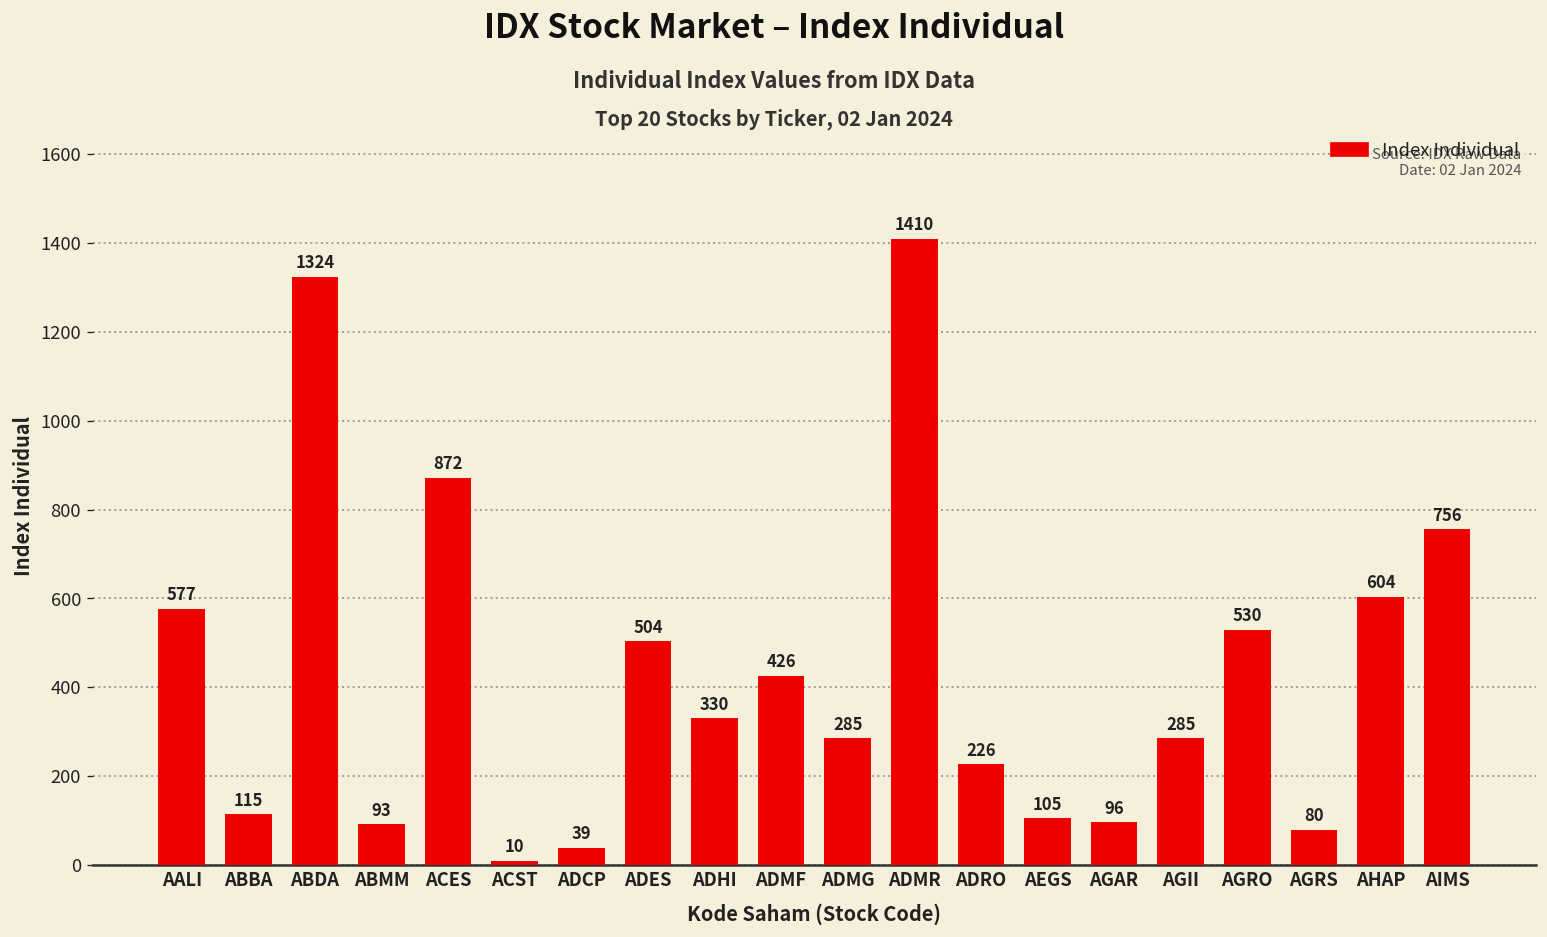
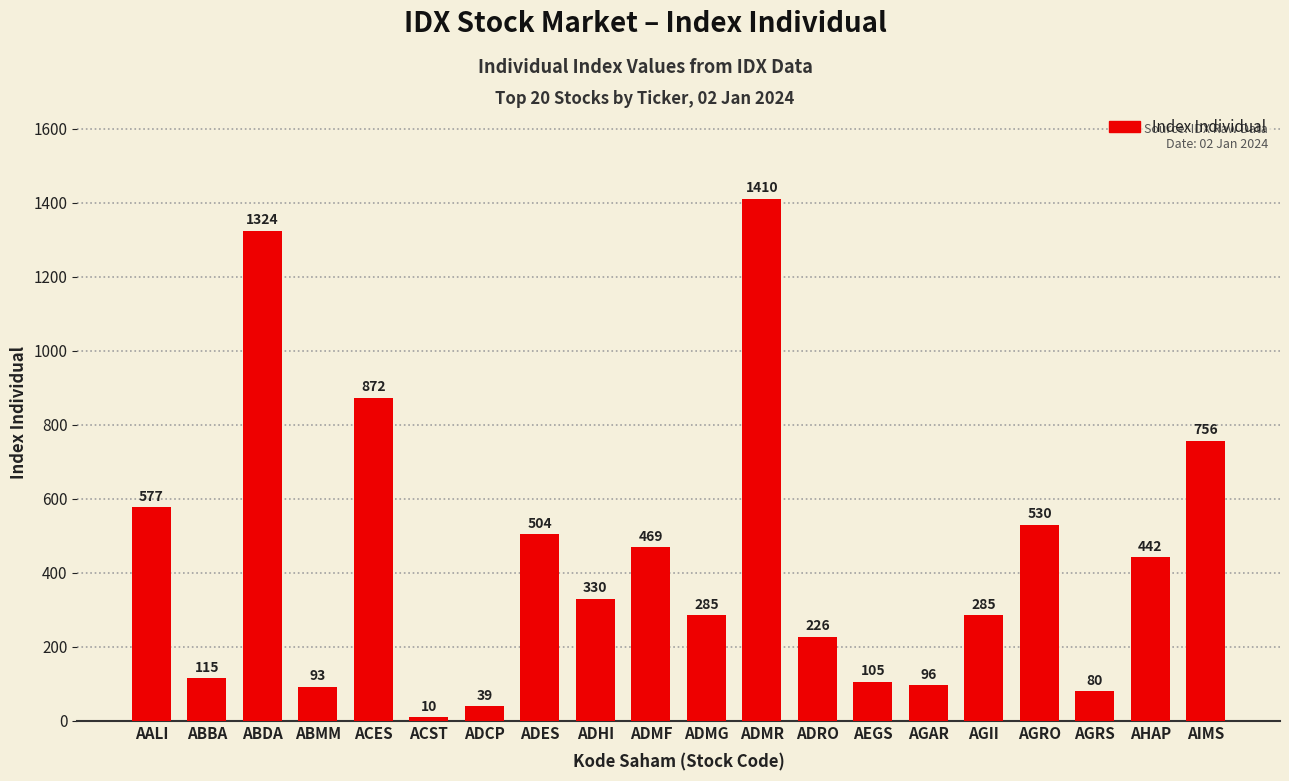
ADMF: 426 -> 469
AHAP: 604 -> 442
